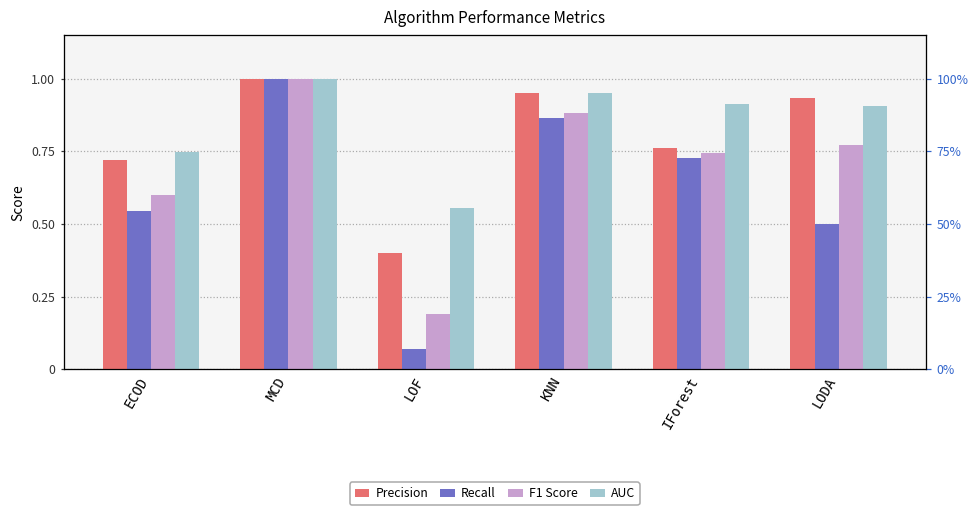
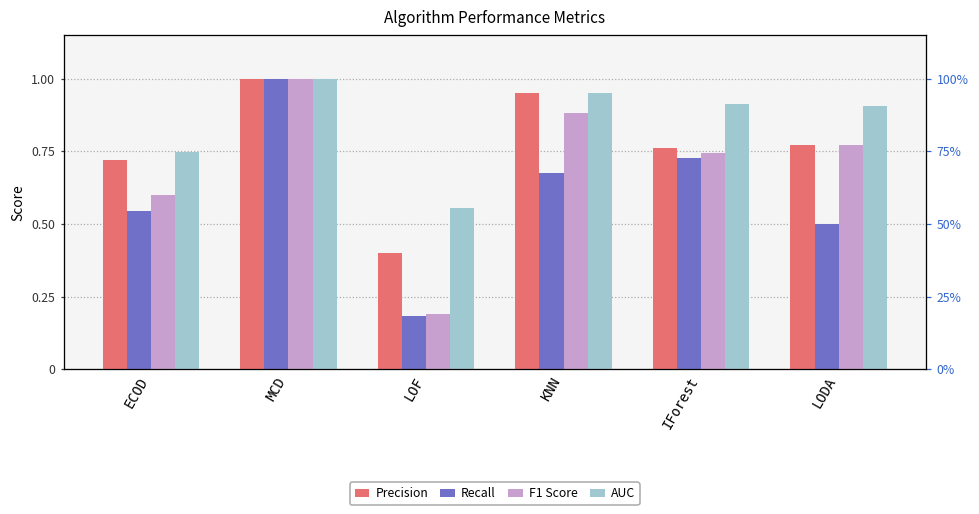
Recall, LOF: 0.07 -> 0.18
Recall, KNN: 0.86 -> 0.68
Precision, LODA: 0.93 -> 0.77
